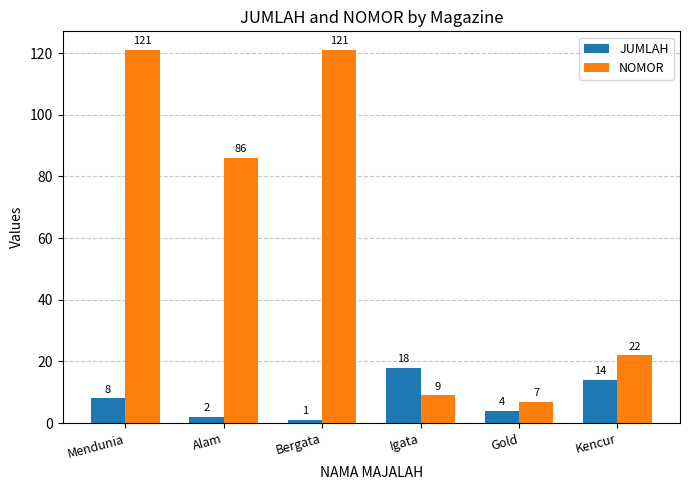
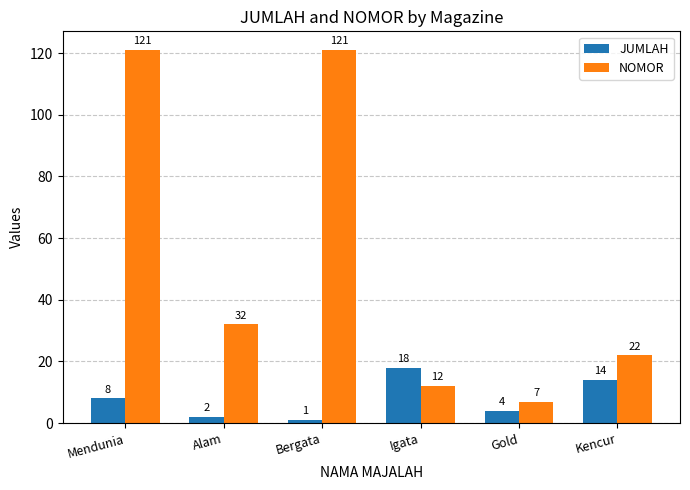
NOMOR, Alam: 86 -> 32
NOMOR, Igata: 9 -> 12
